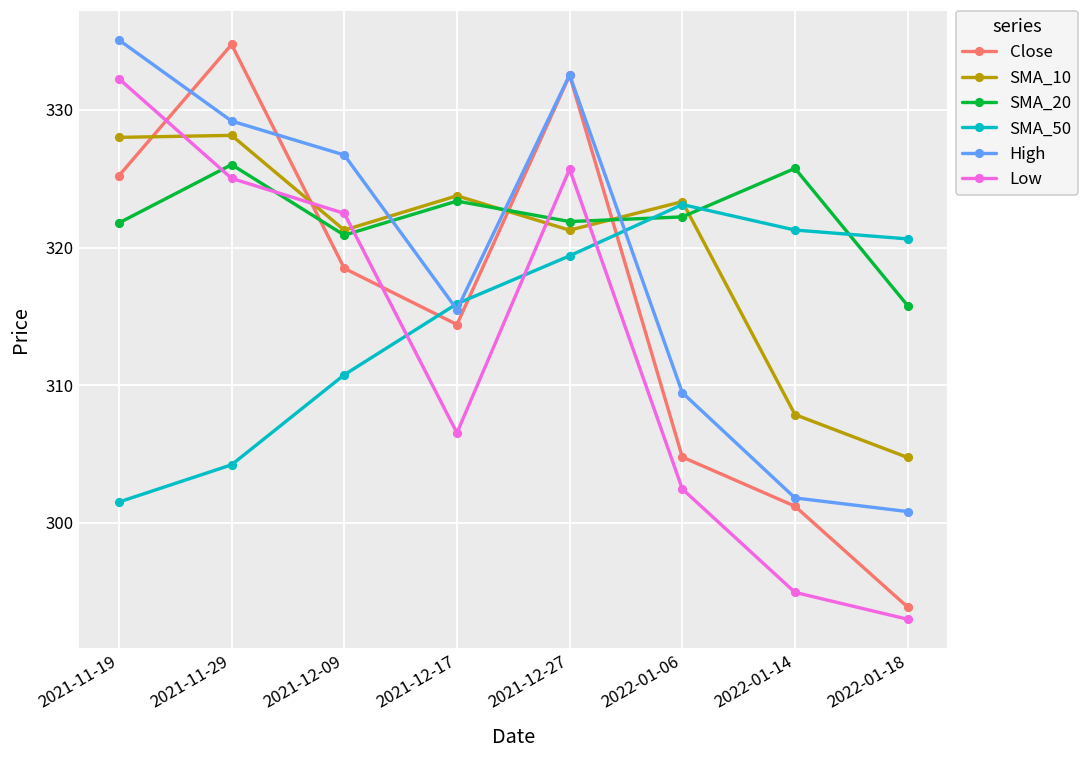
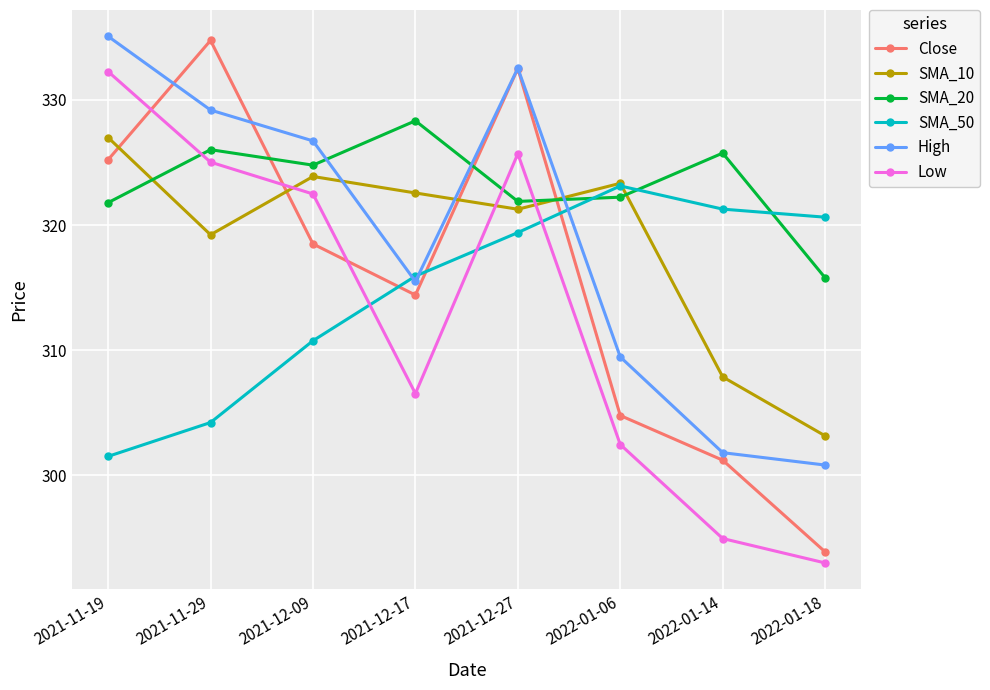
SMA_10, 2021-11-19: 328.0 -> 327.0
SMA_10, 2021-11-29: 328.2 -> 319.2
SMA_10, 2021-12-09: 321.3 -> 323.9
SMA_20, 2021-12-09: 320.9 -> 324.8
SMA_10, 2021-12-17: 323.8 -> 322.6
SMA_20, 2021-12-17: 323.4 -> 328.3
SMA_10, 2022-01-18: 304.7 -> 303.1
